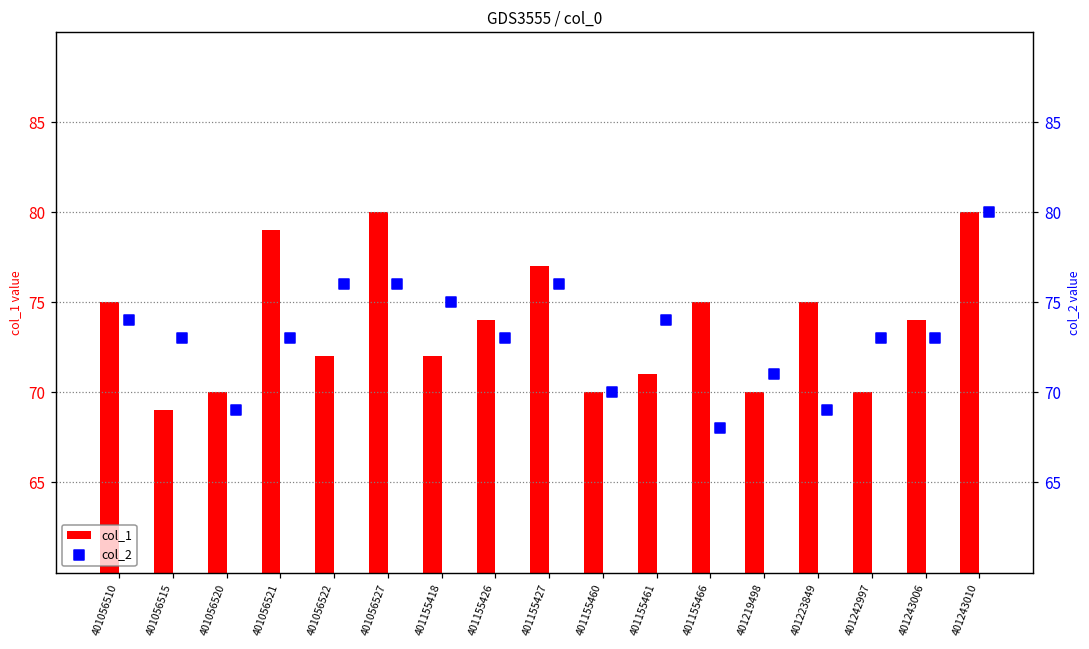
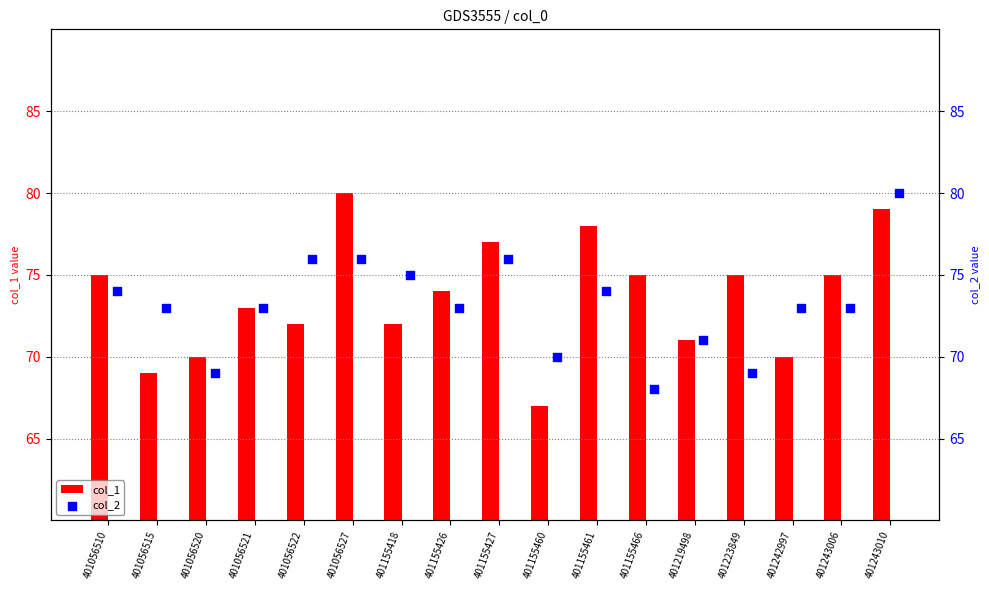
col_1, 401056521: 79 -> 73
col_1, 401155460: 70 -> 67
col_1, 401155461: 71 -> 78
col_1, 401219498: 70 -> 71
col_1, 401243006: 74 -> 75
col_1, 401243010: 80 -> 79
